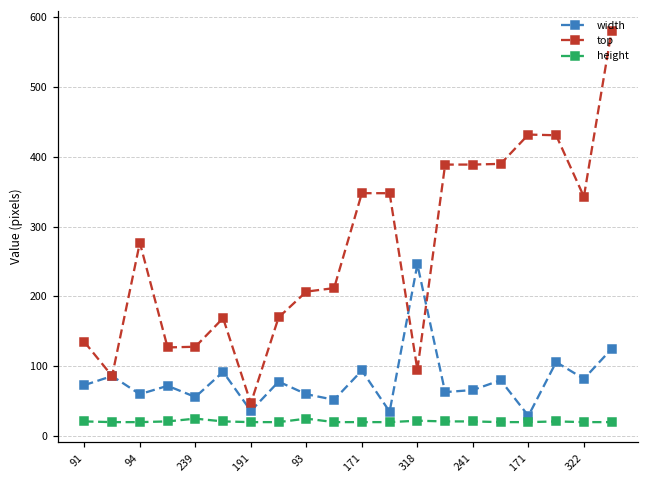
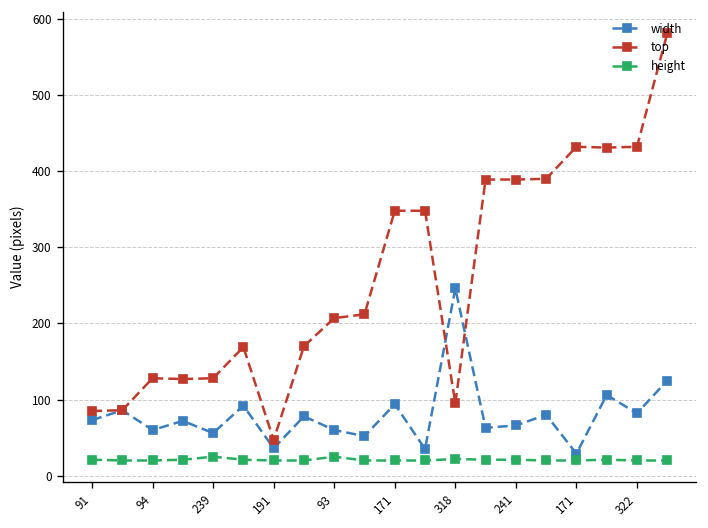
top, 91: 140 -> 90
top, 94: 280 -> 130
top, 322: 340 -> 430
